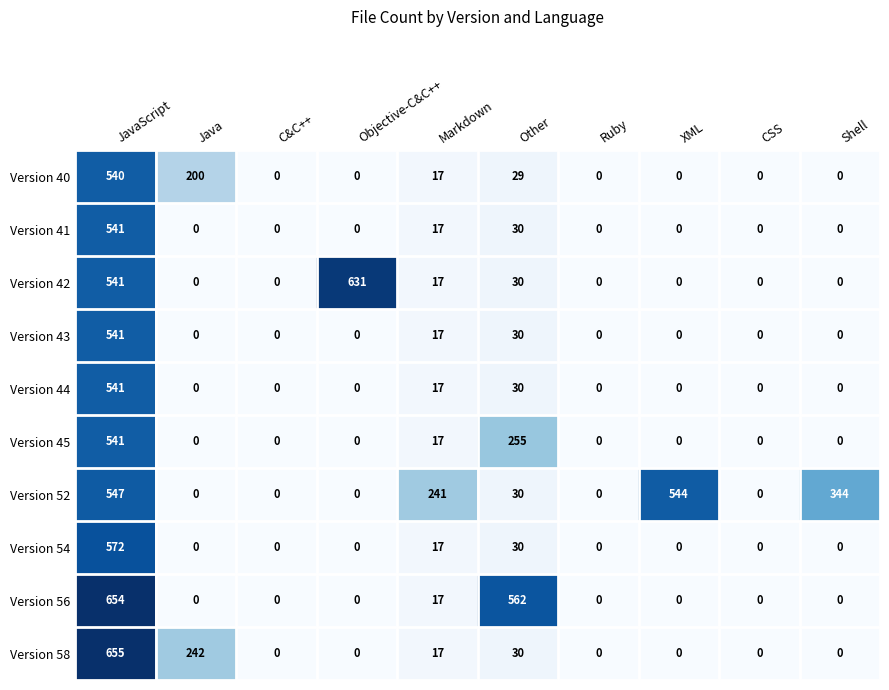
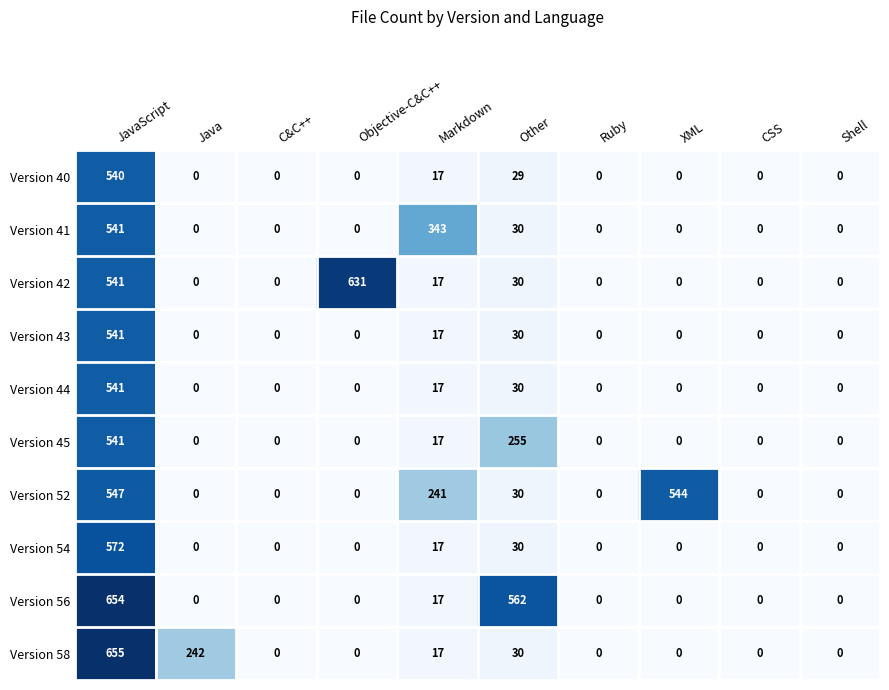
Version 40, Java: 200 -> 0
Version 41, Markdown: 17 -> 343
Version 52, Shell: 344 -> 0
